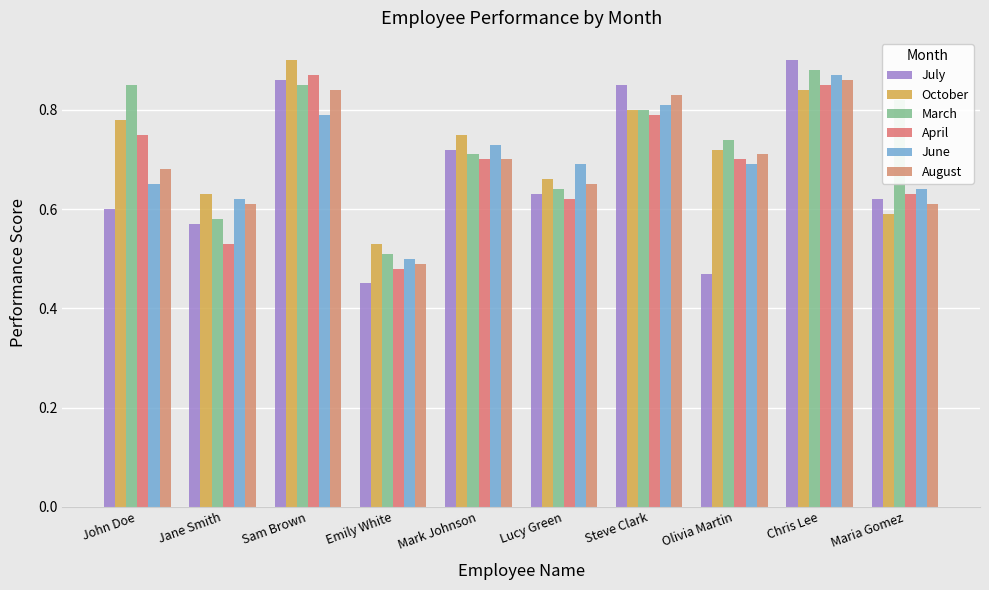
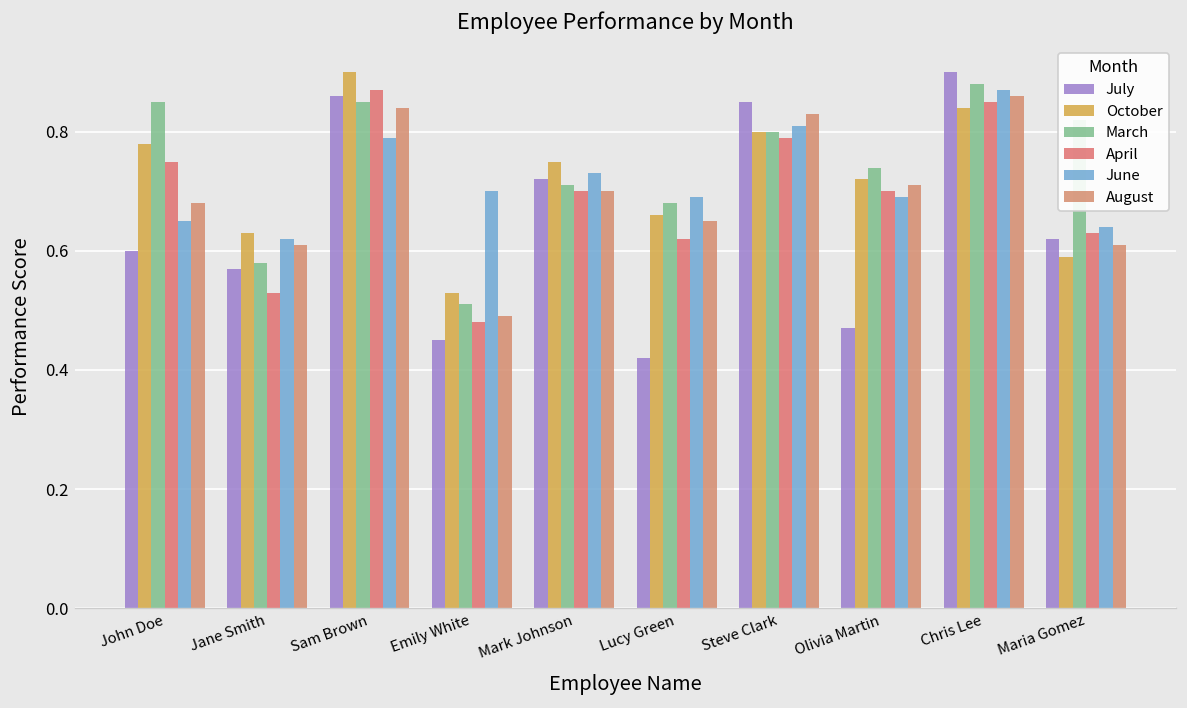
June, Emily White: 0.5 -> 0.7
July, Lucy Green: 0.63 -> 0.42
March, Lucy Green: 0.64 -> 0.68
